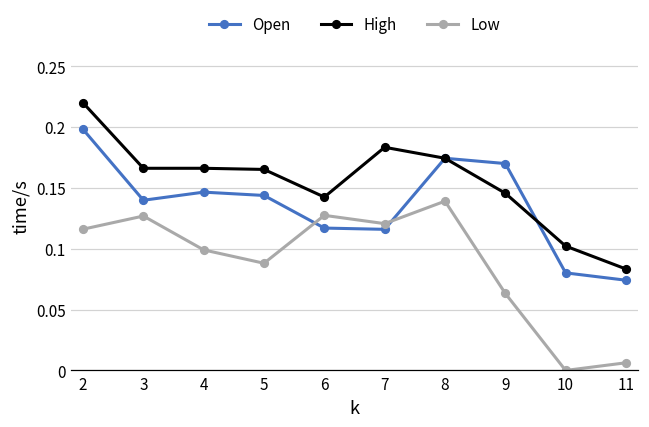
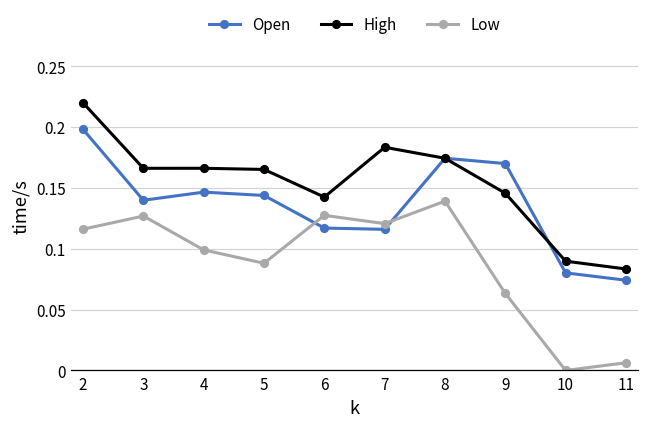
High, 10: 0.102 -> 0.090
